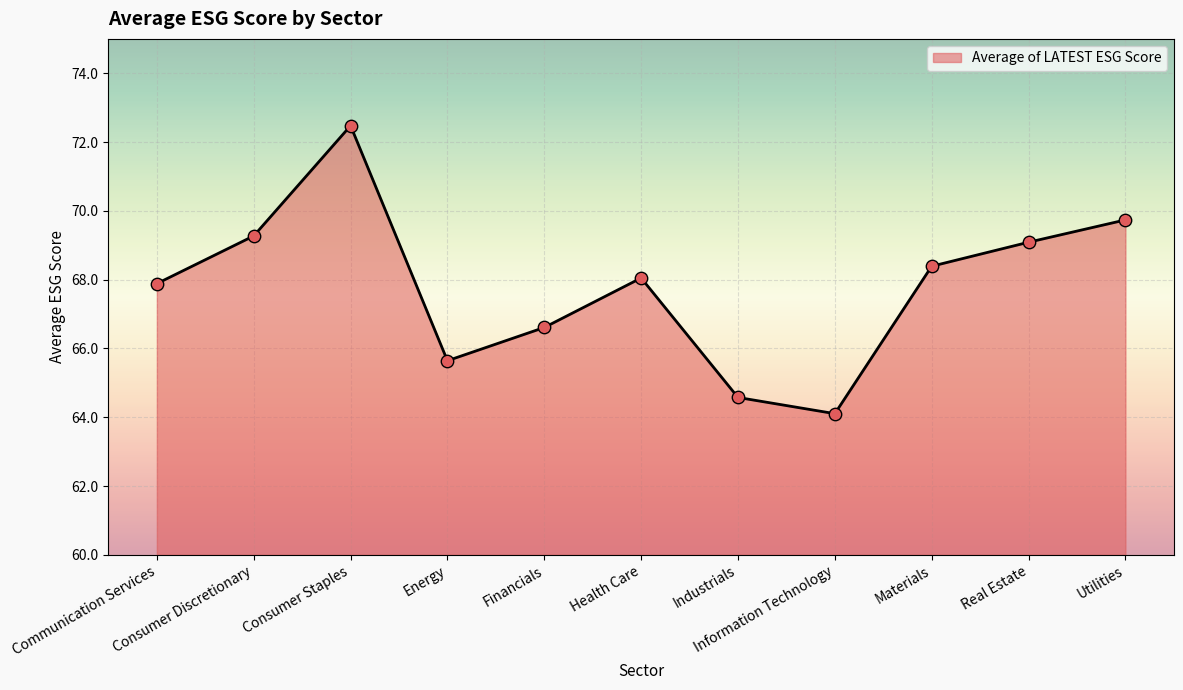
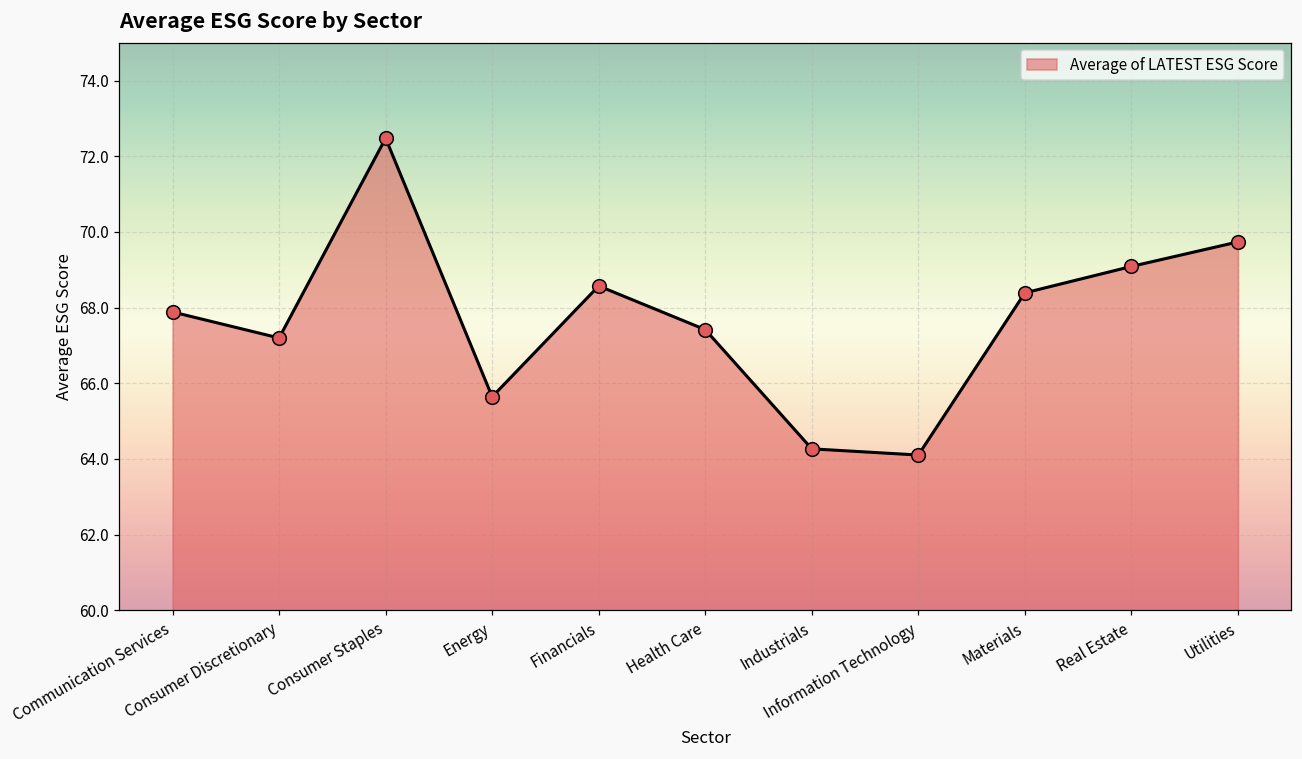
Consumer Discretionary: 69.3 -> 67.2
Financials: 66.6 -> 68.6
Health Care: 68.0 -> 67.4
Industrials: 64.6 -> 64.3
